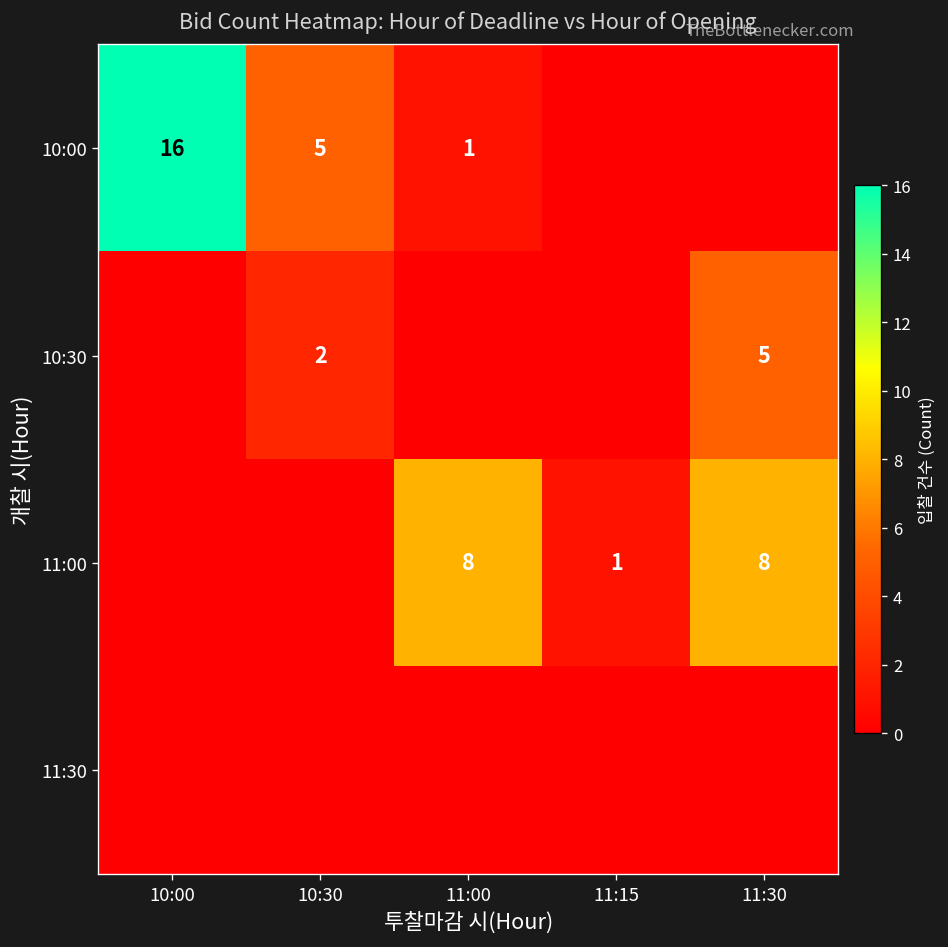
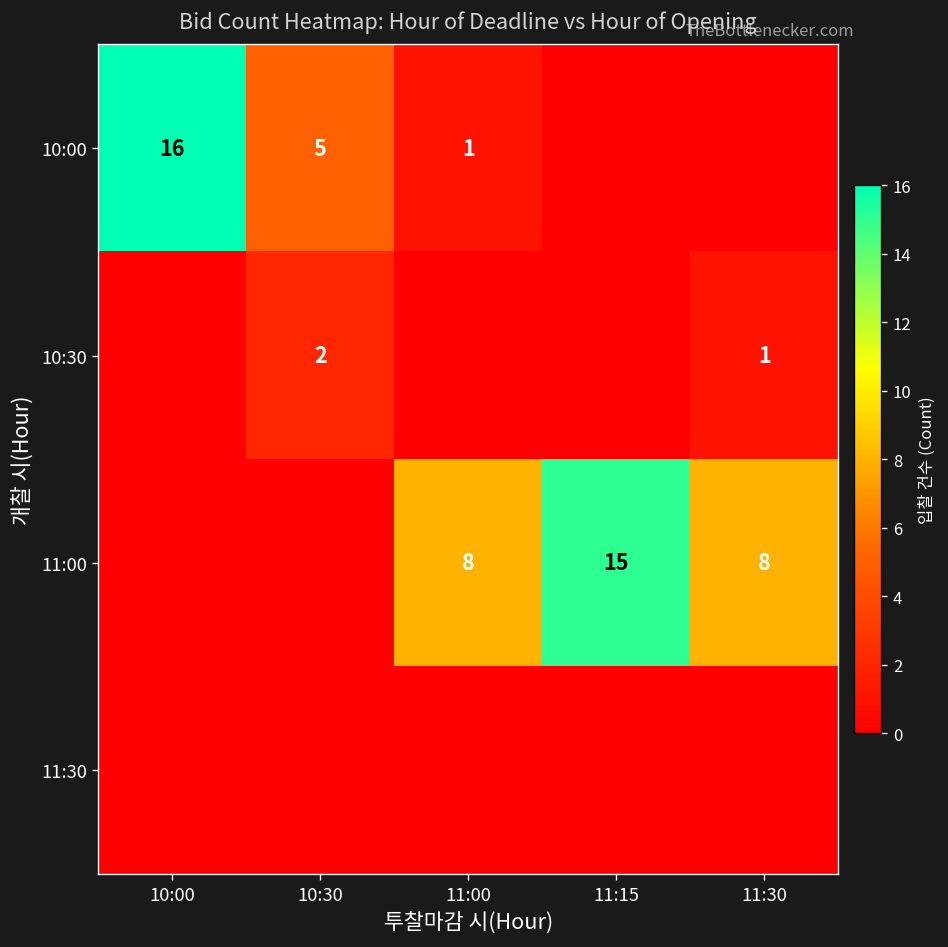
10:30, 11:30: 5 -> 1
11:00, 11:15: 1 -> 15
